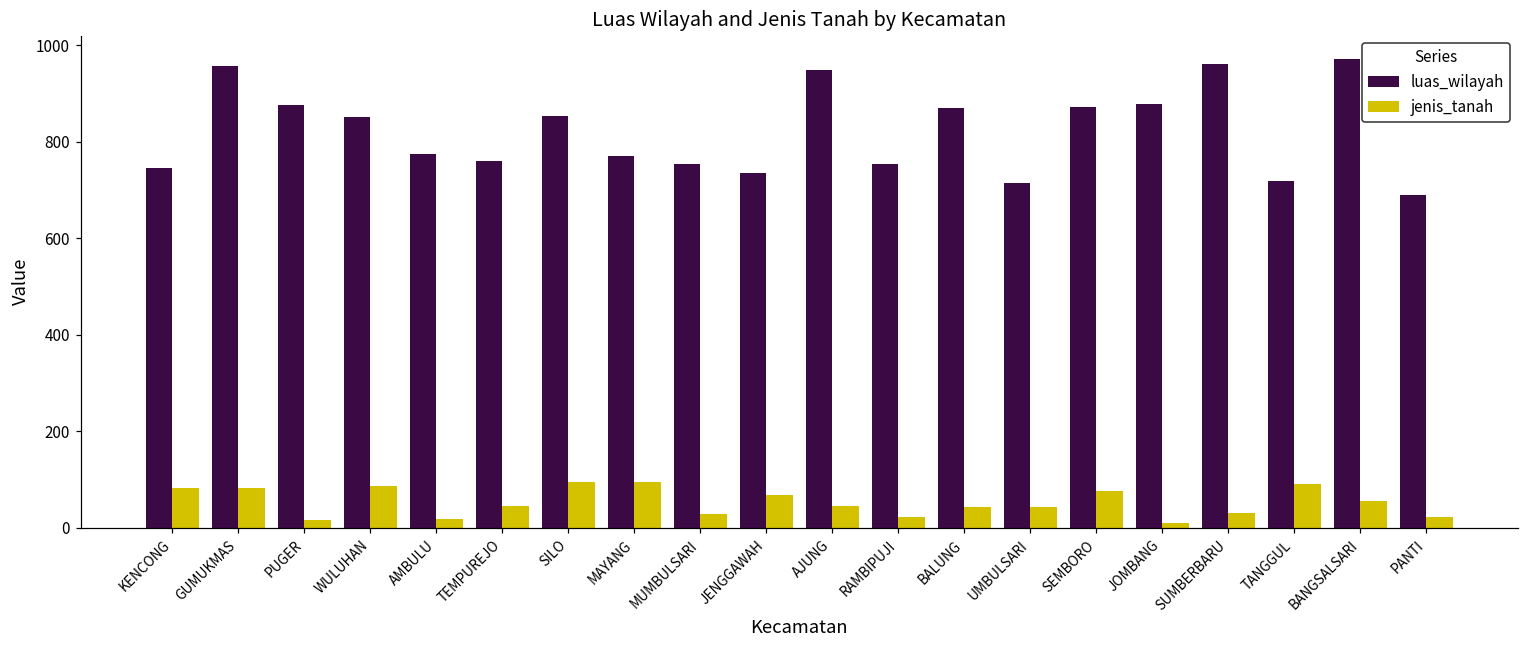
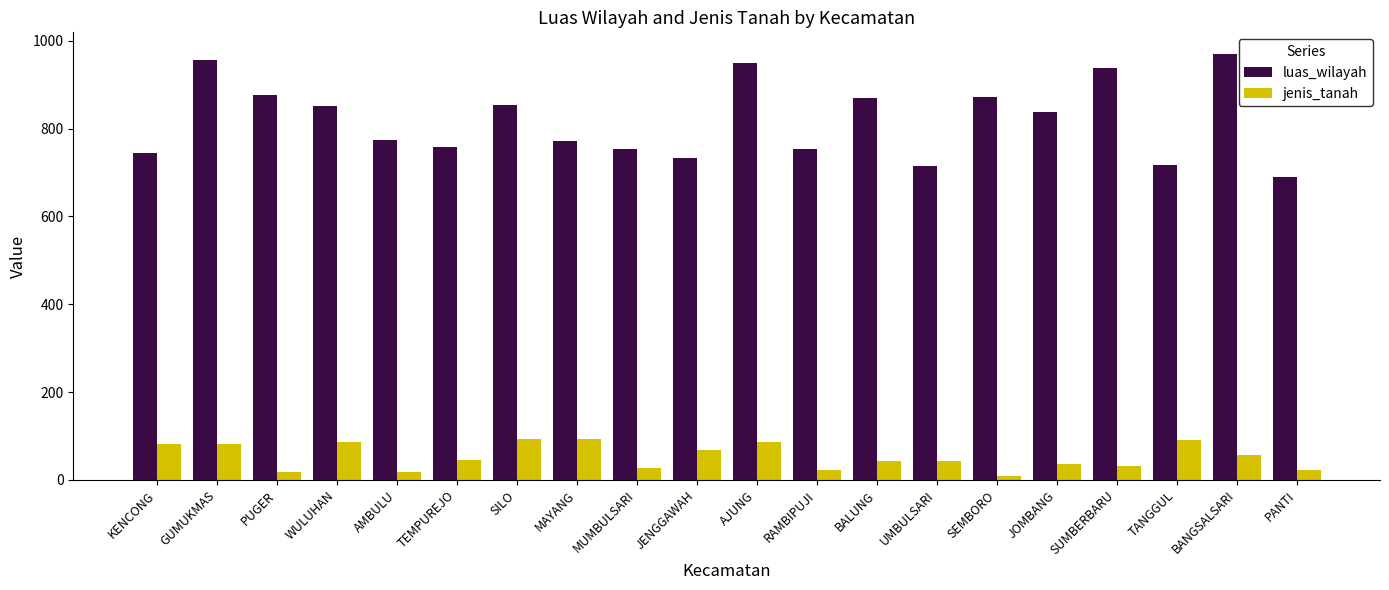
jenis_tanah, AJUNG: 50 -> 90
jenis_tanah, SEMBORO: 80 -> 10
luas_wilayah, JOMBANG: 880 -> 840
jenis_tanah, JOMBANG: 10 -> 40
luas_wilayah, SUMBERBARU: 960 -> 940
